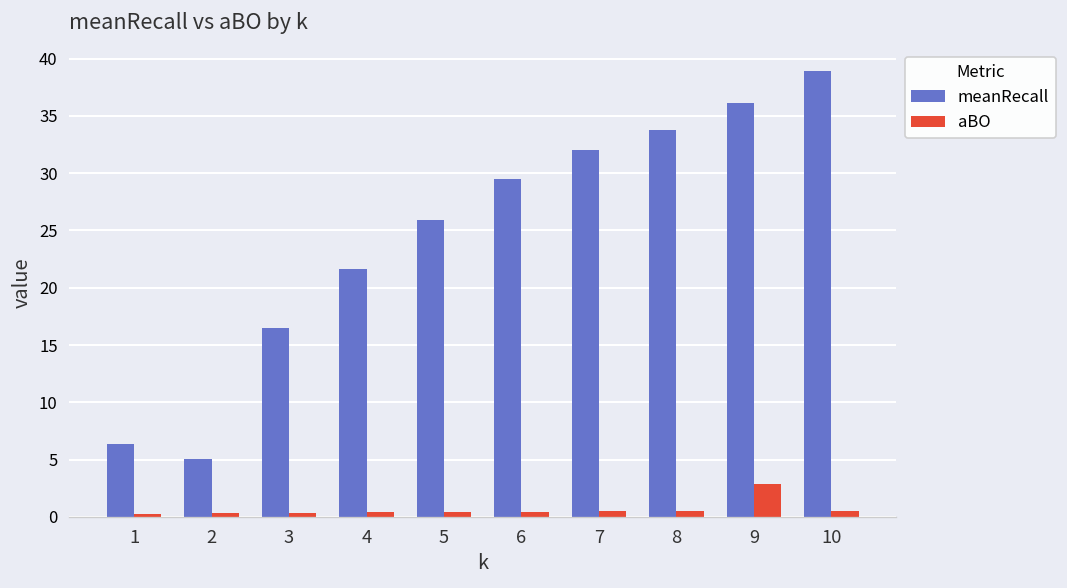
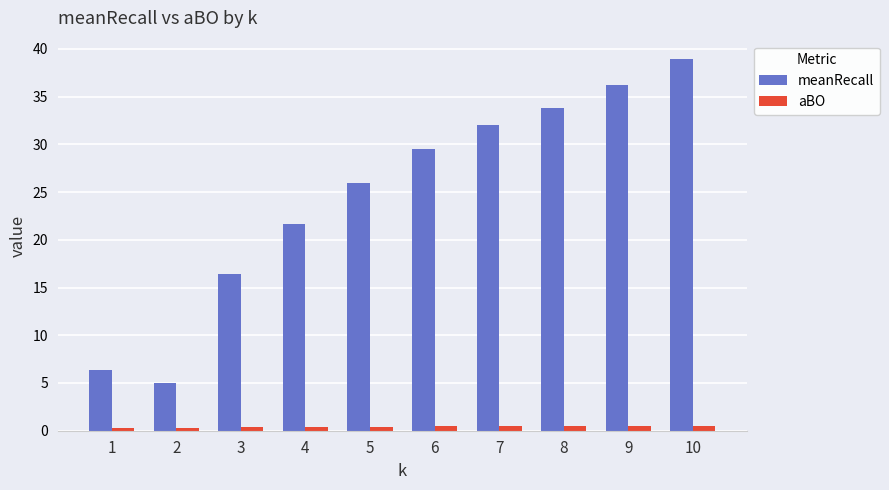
aBO, 9: 3 -> 1
